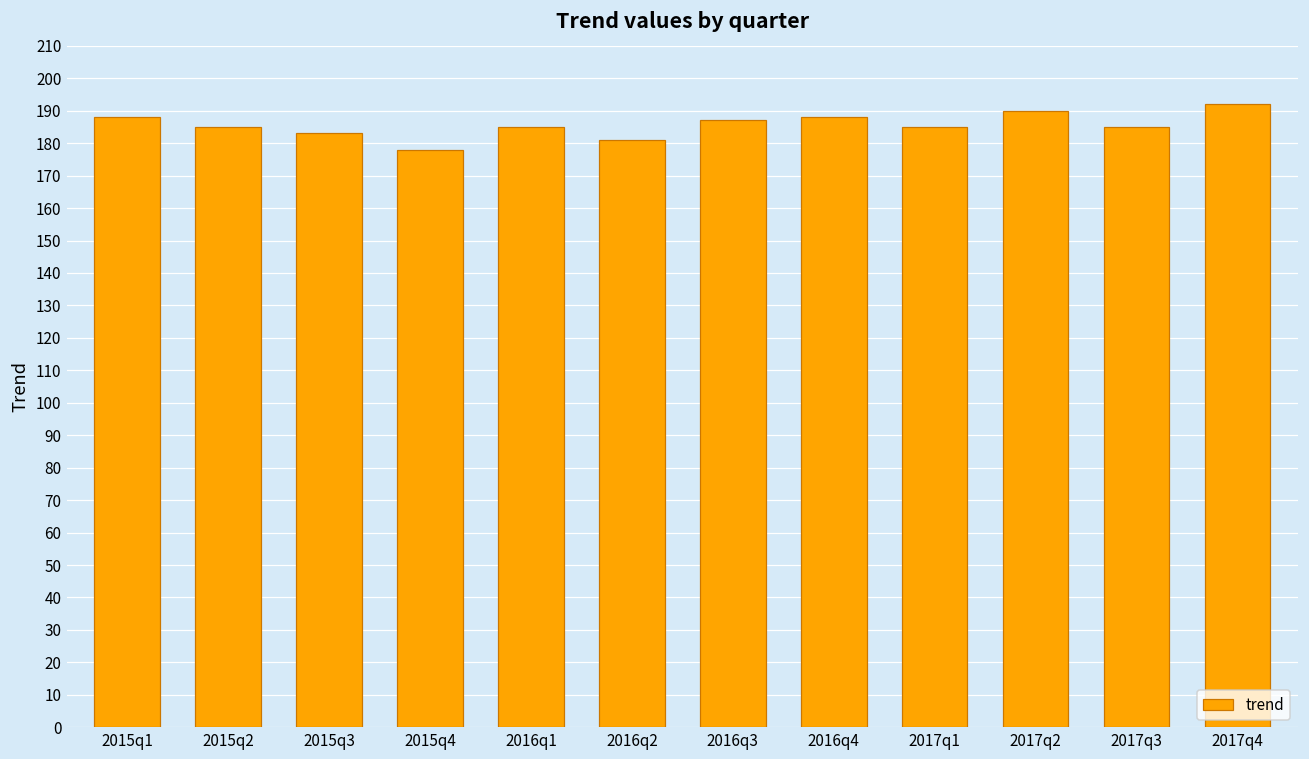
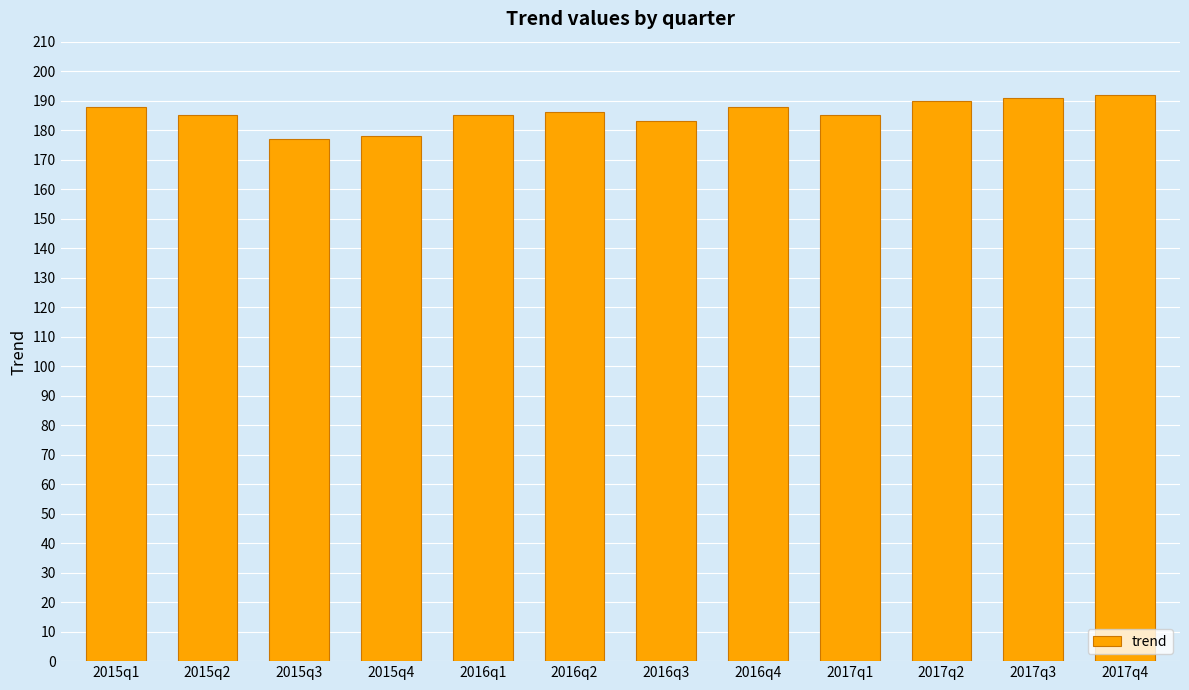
2015q3: 183 -> 177
2016q2: 181 -> 186
2016q3: 187 -> 183
2017q3: 185 -> 191
